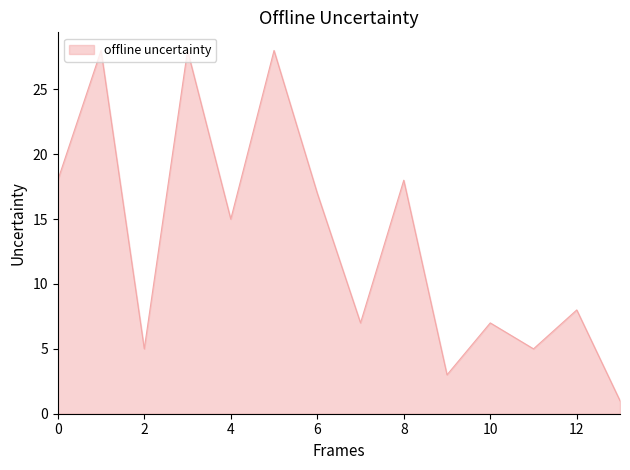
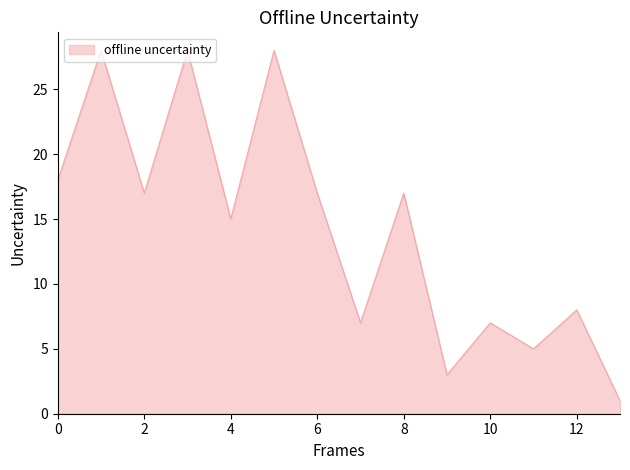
2: 5 -> 17
8: 18 -> 17
